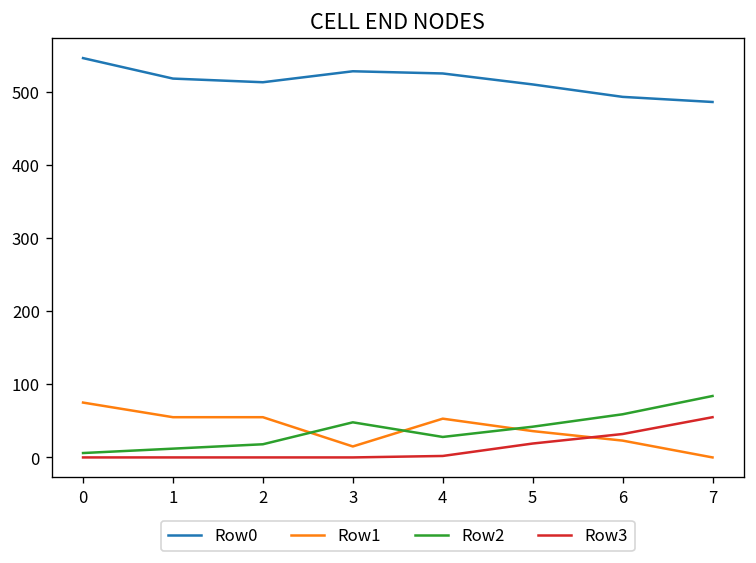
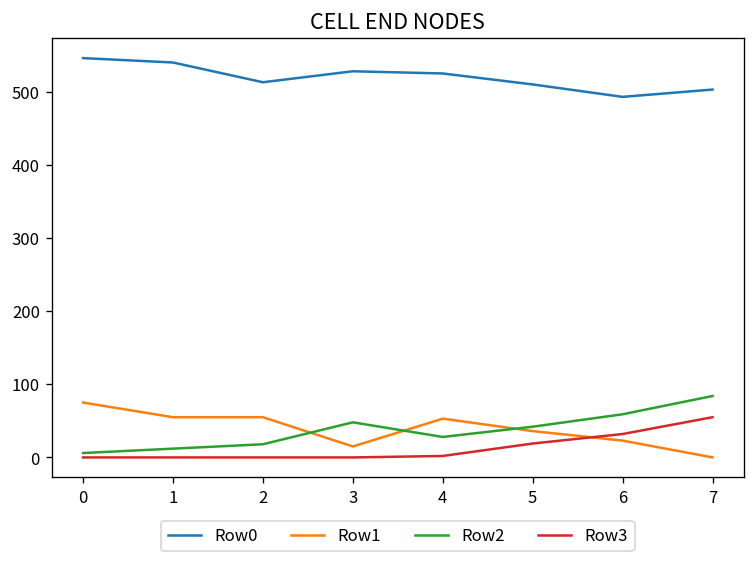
Row0, 1: 520 -> 540
Row0, 7: 490 -> 500
